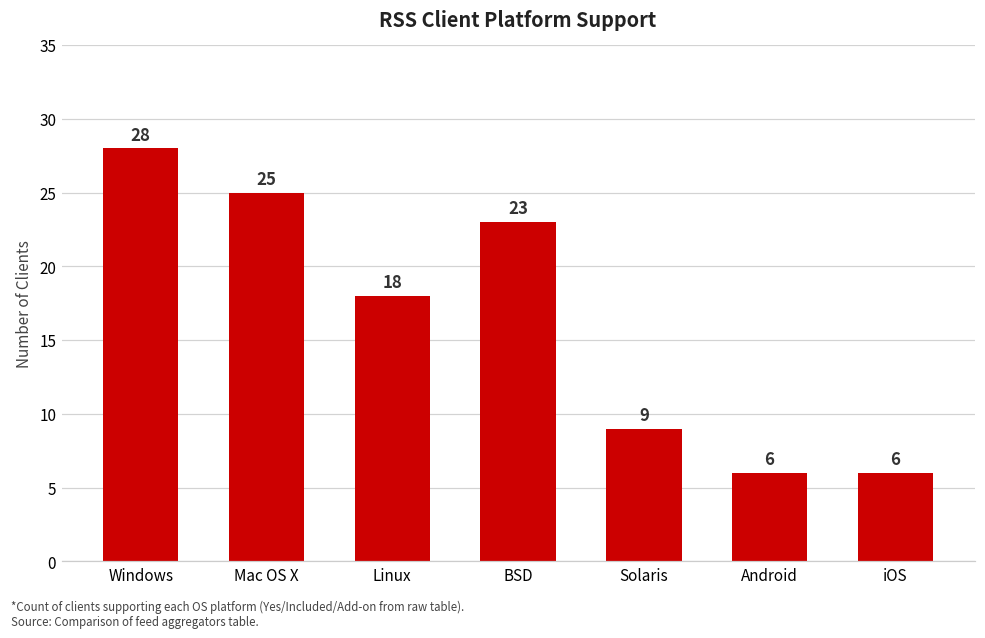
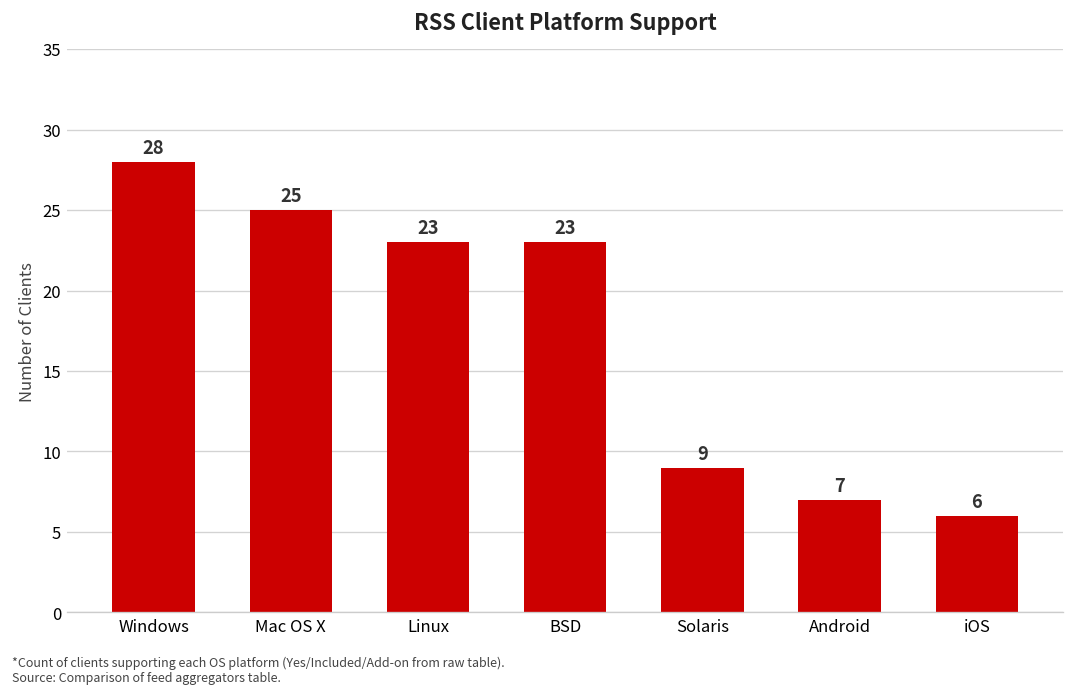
Linux: 18 -> 23
Android: 6 -> 7
